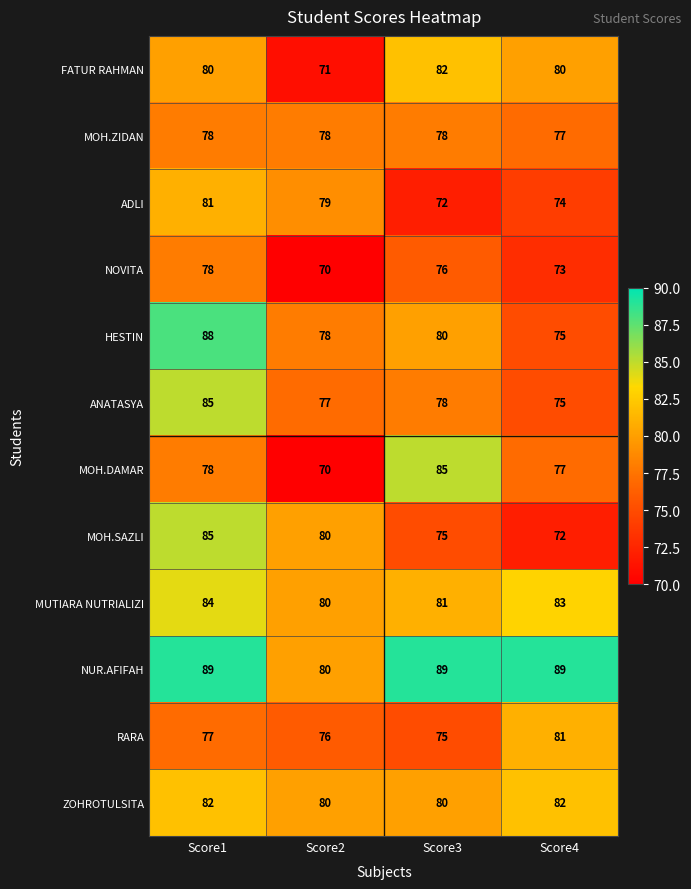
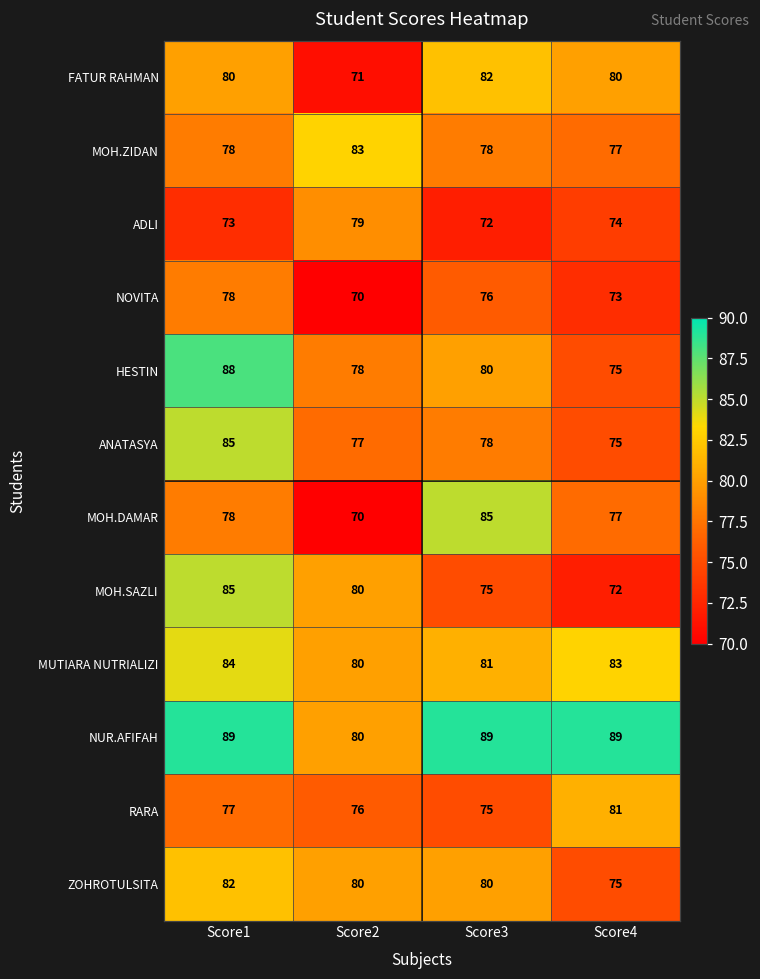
MOH.ZIDAN, Score2: 78 -> 83
ADLI, Score1: 81 -> 73
ZOHROTULSITA, Score4: 82 -> 75
